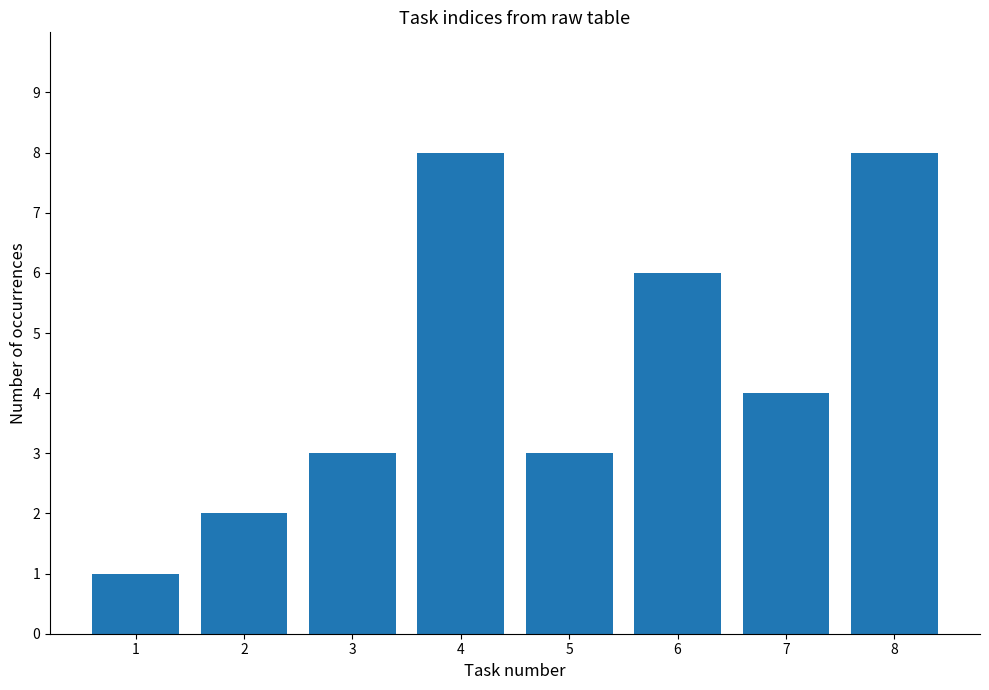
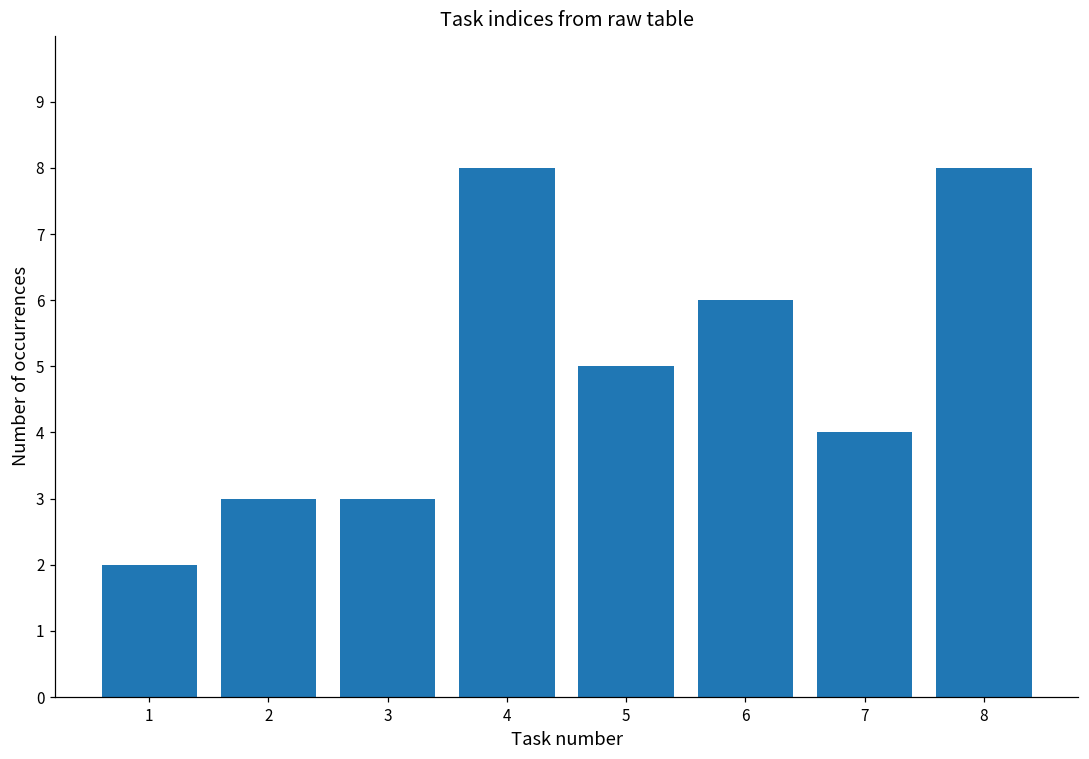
1: 1 -> 2
2: 2 -> 3
5: 3 -> 5
